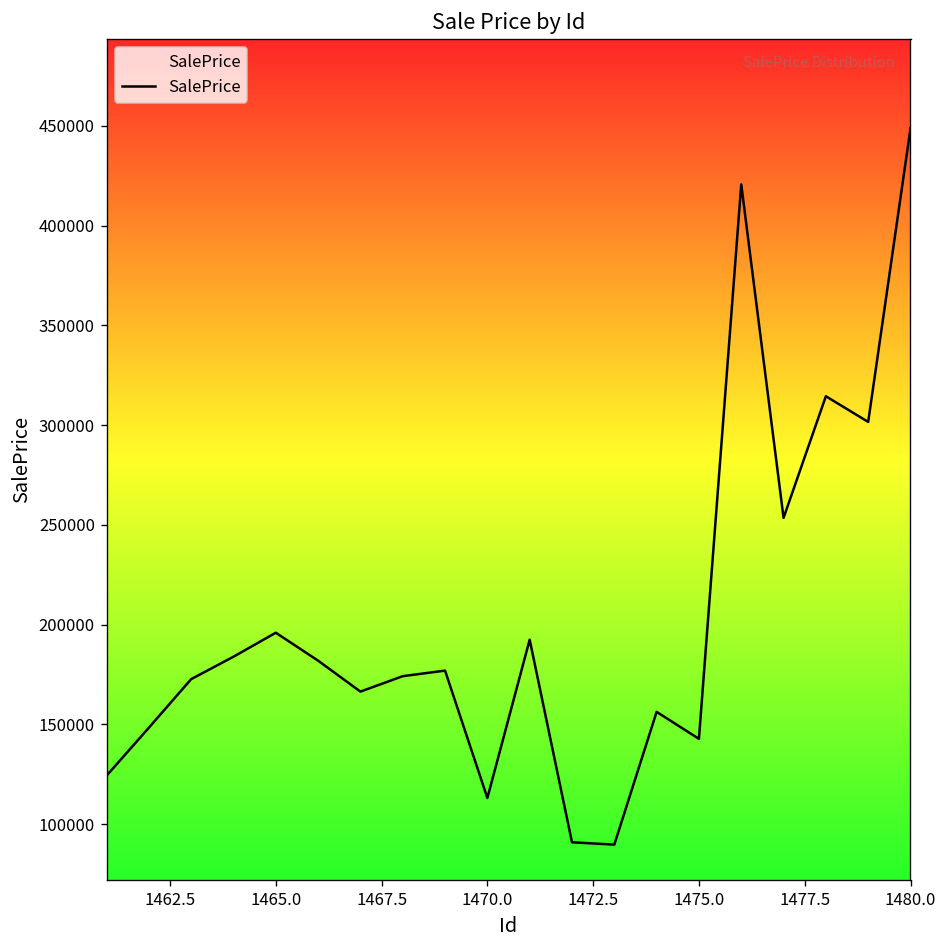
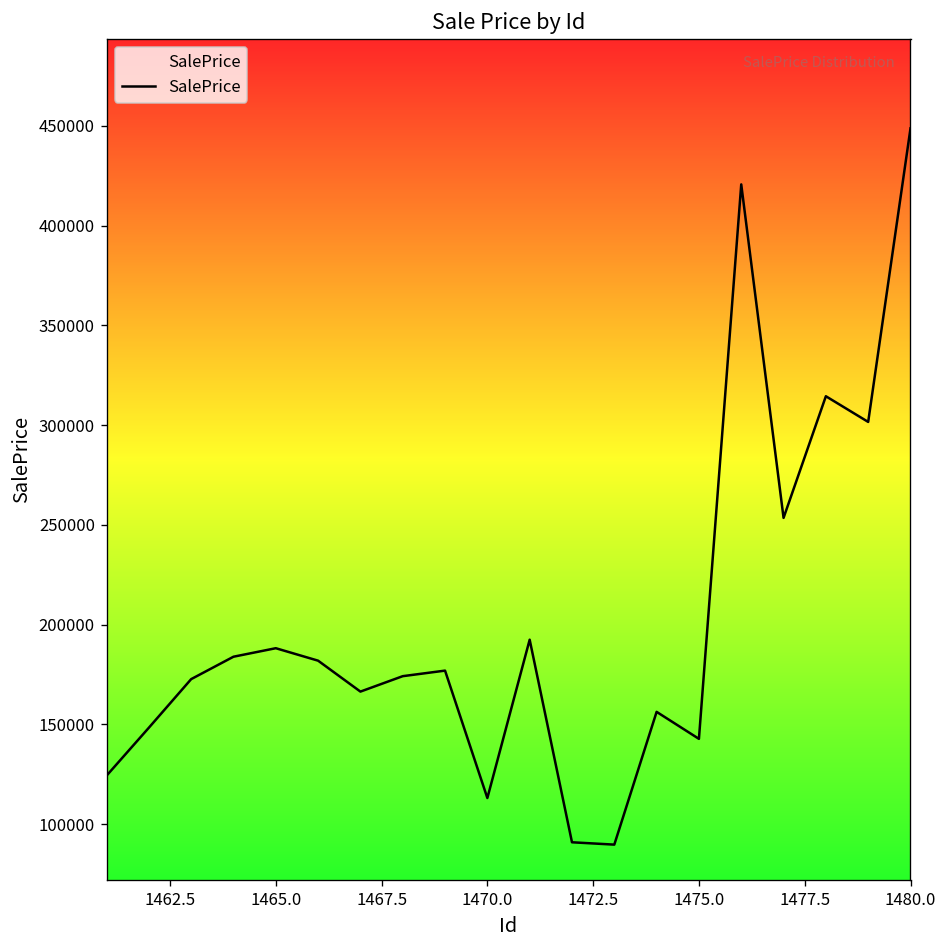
1465.0: 196000 -> 188000
